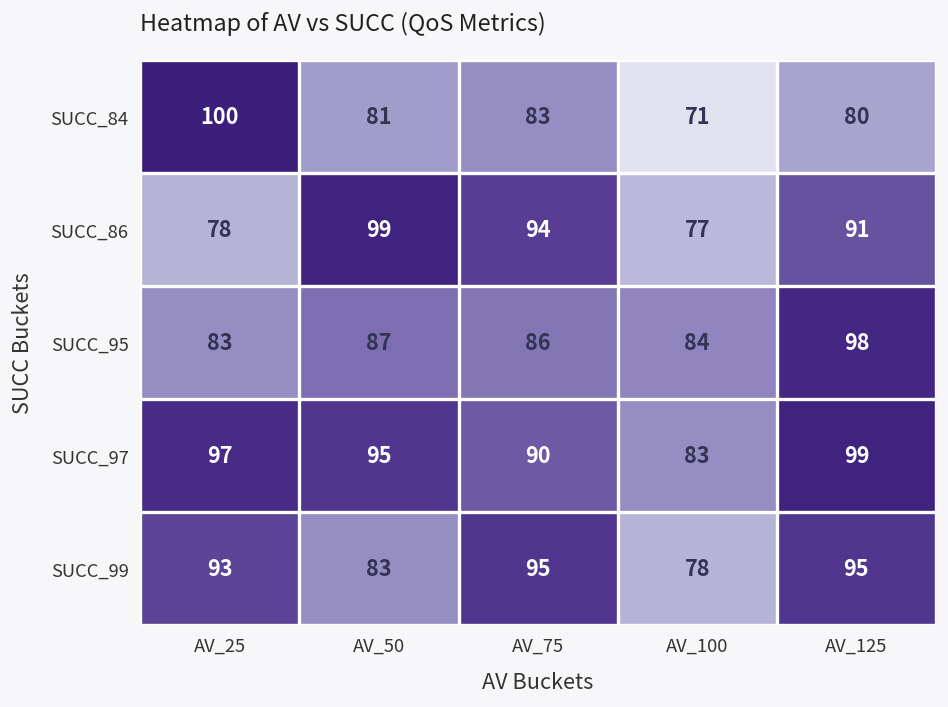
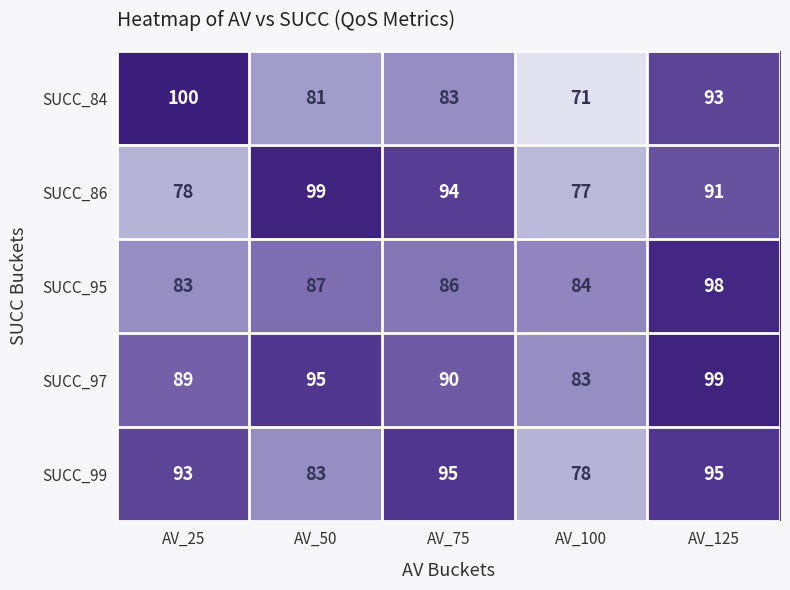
SUCC_84, AV_125: 80 -> 93
SUCC_97, AV_25: 97 -> 89
